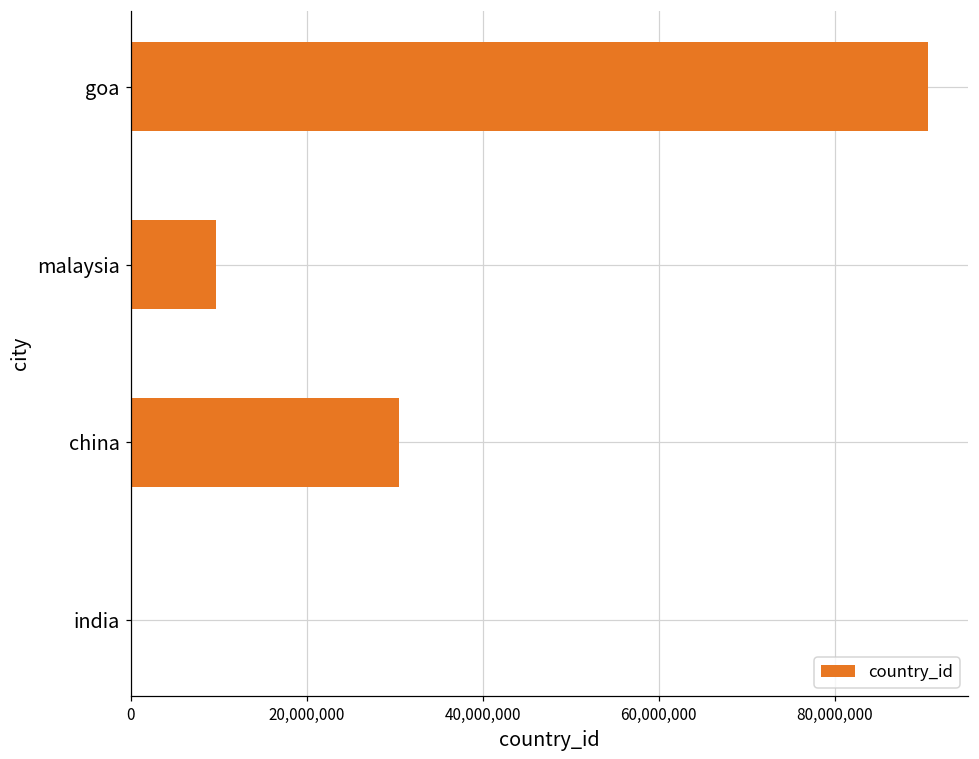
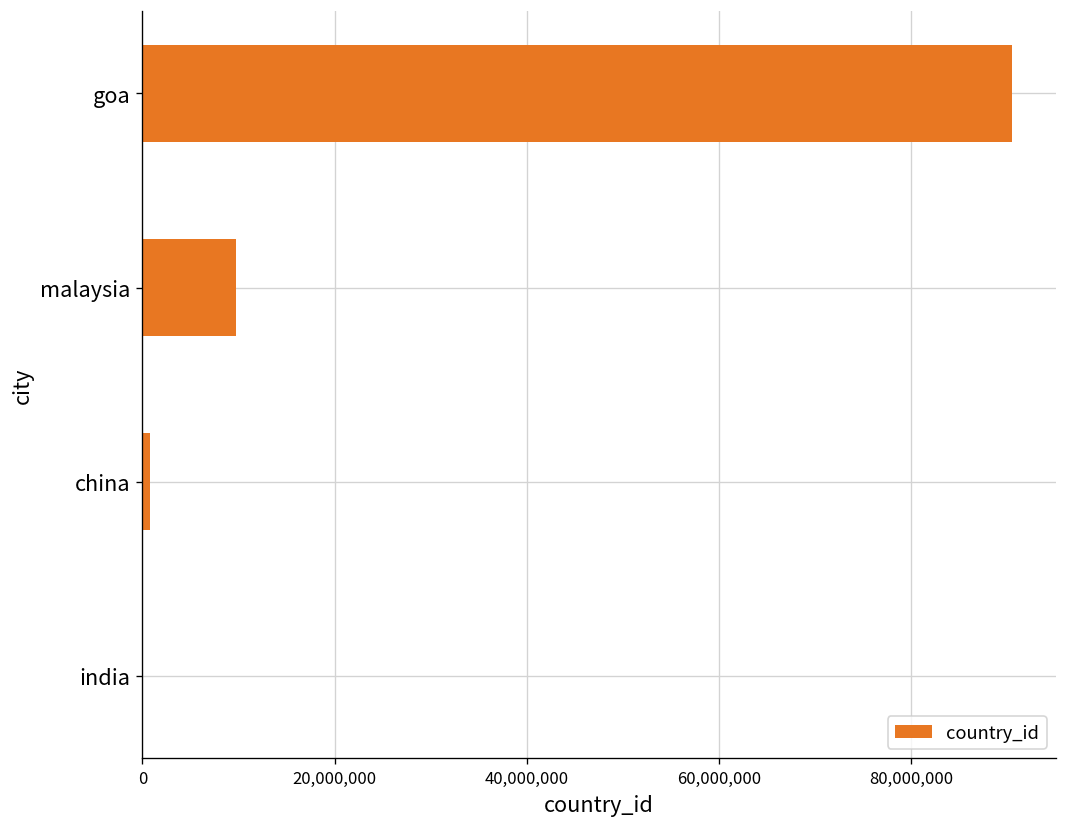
china: 31,000,000 -> 1,000,000
